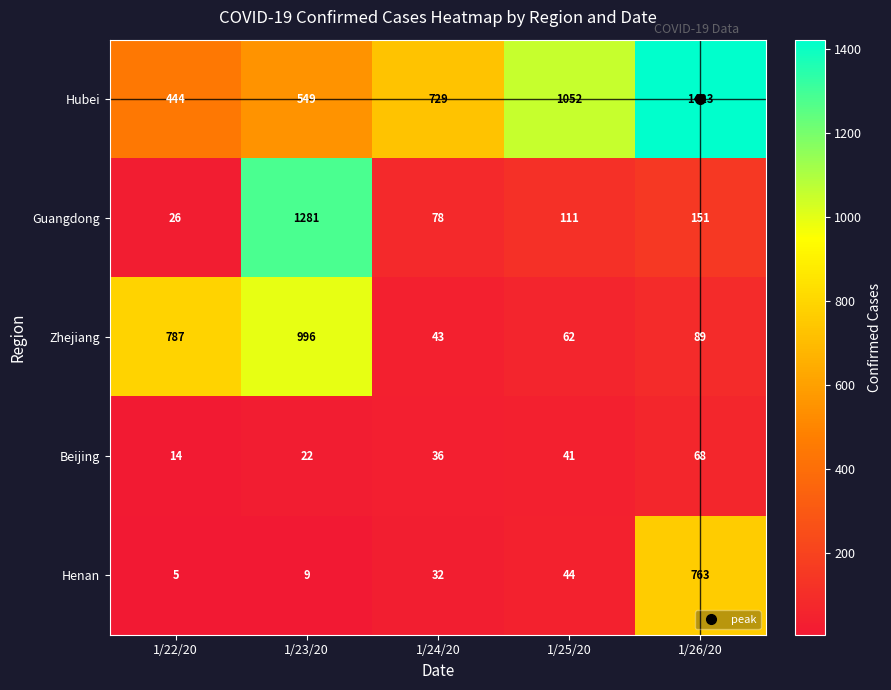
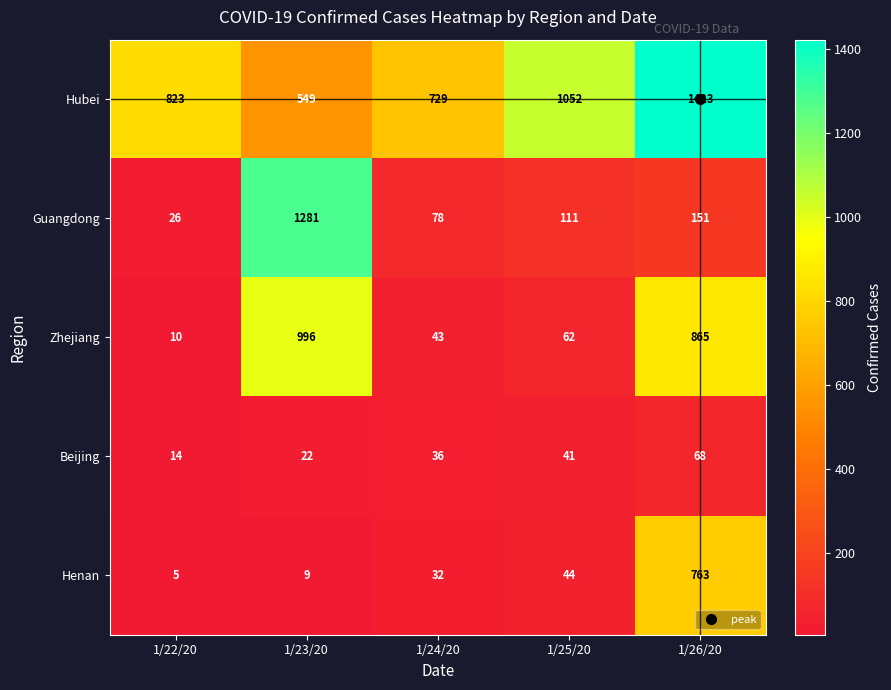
Hubei, 1/22/20: 444 -> 823
Zhejiang, 1/22/20: 787 -> 10
Zhejiang, 1/26/20: 89 -> 865
